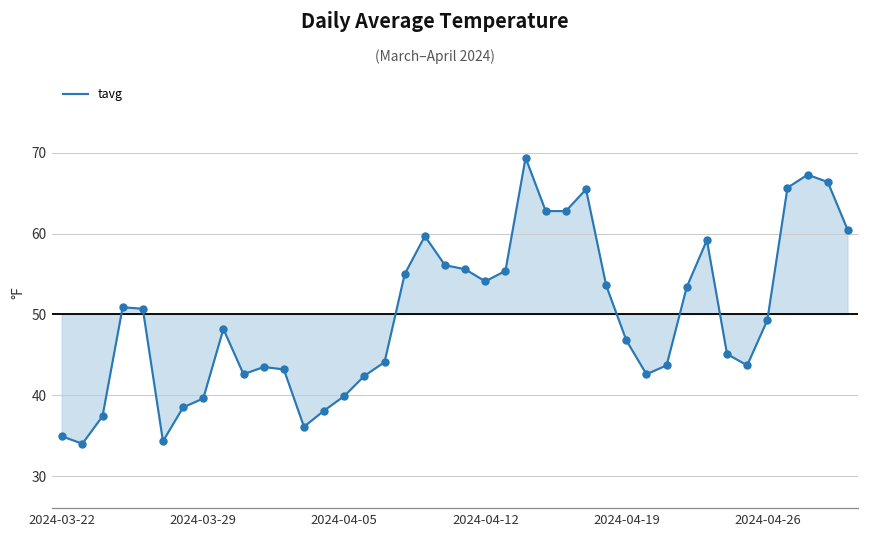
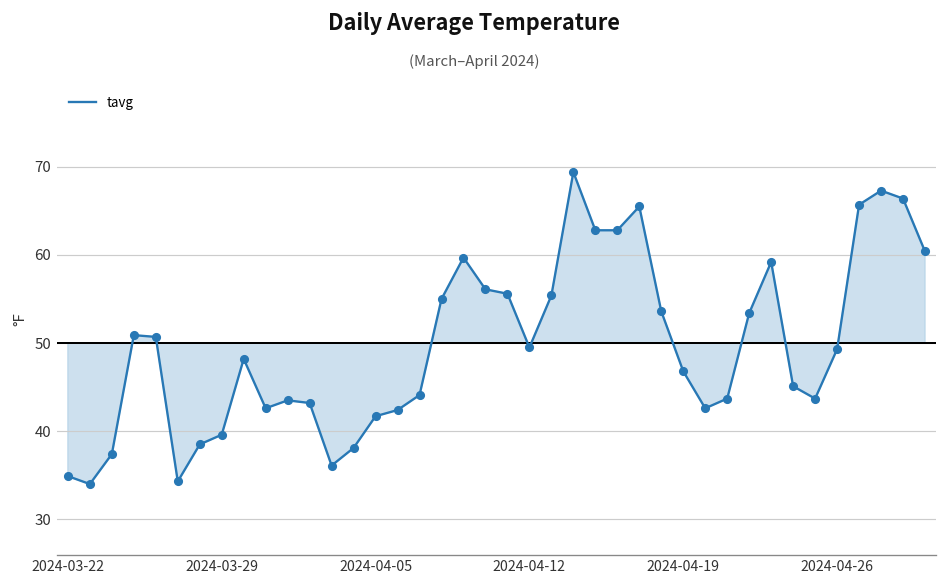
2024-04-05: 40 -> 42
2024-04-12: 54 -> 50
